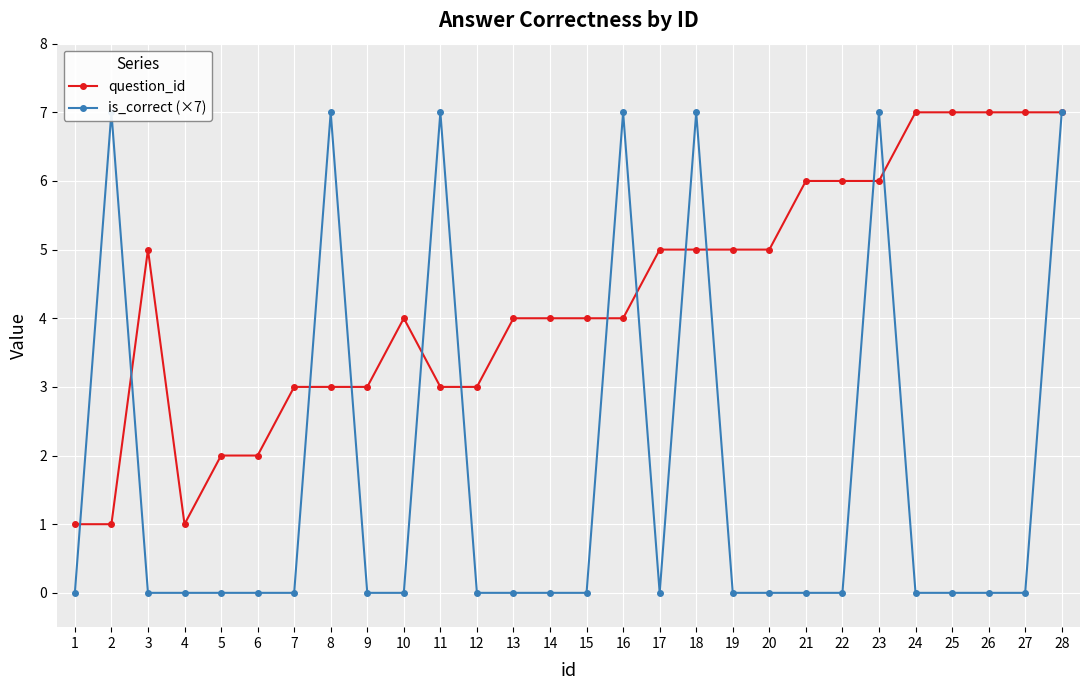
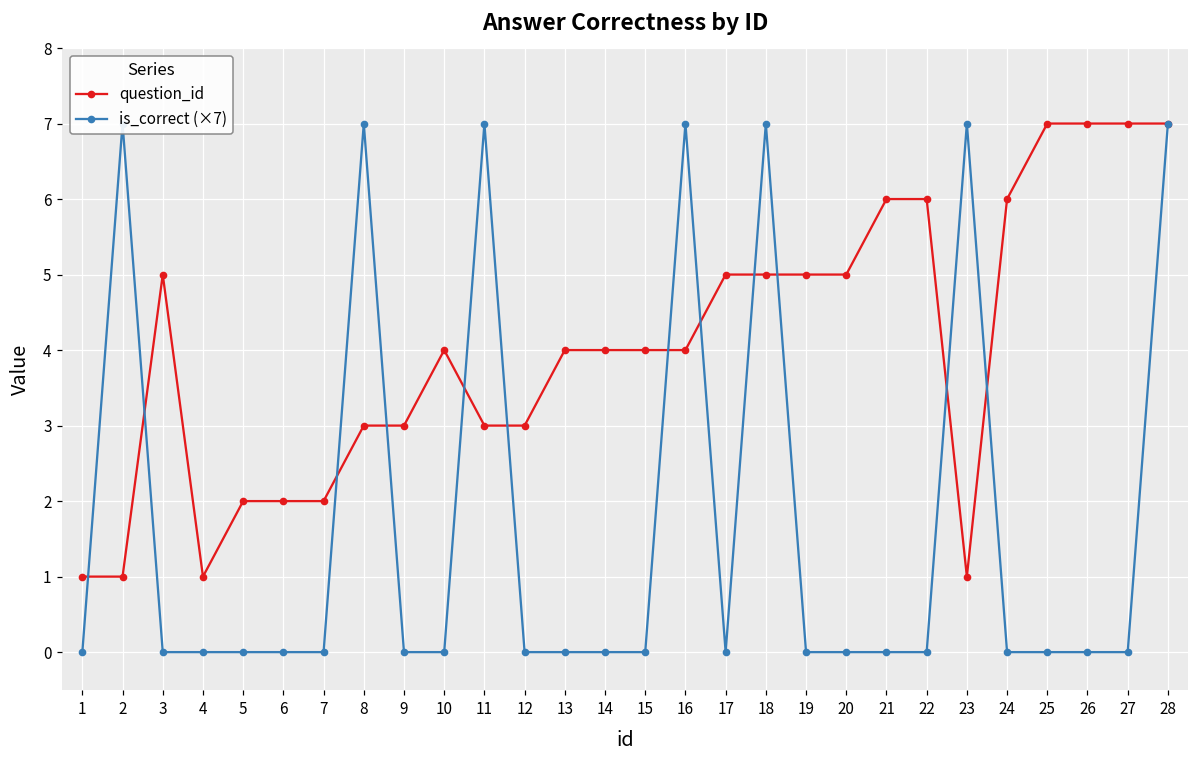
question_id, 7: 3 -> 2
question_id, 23: 6 -> 1
question_id, 24: 7 -> 6
